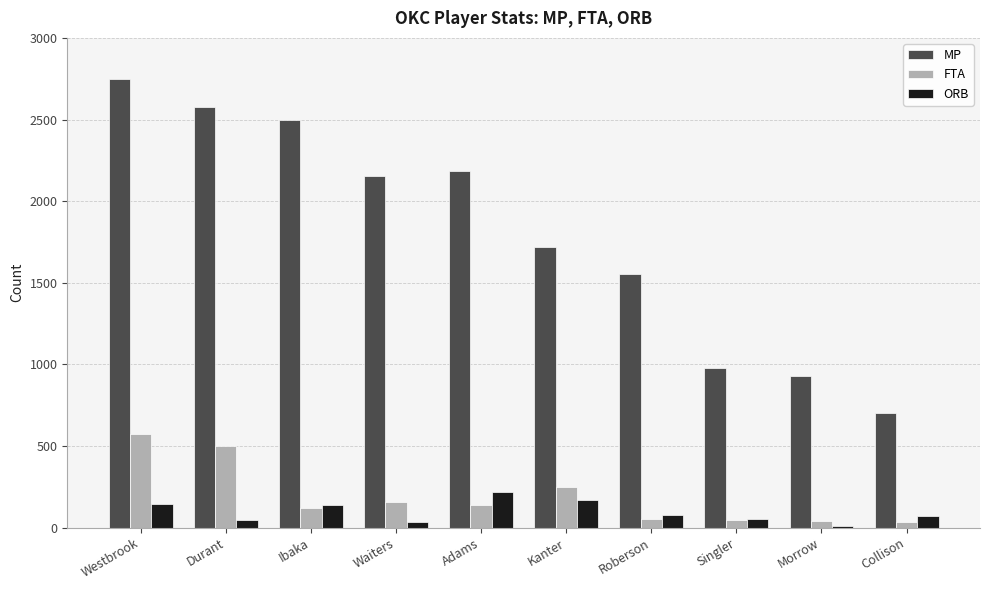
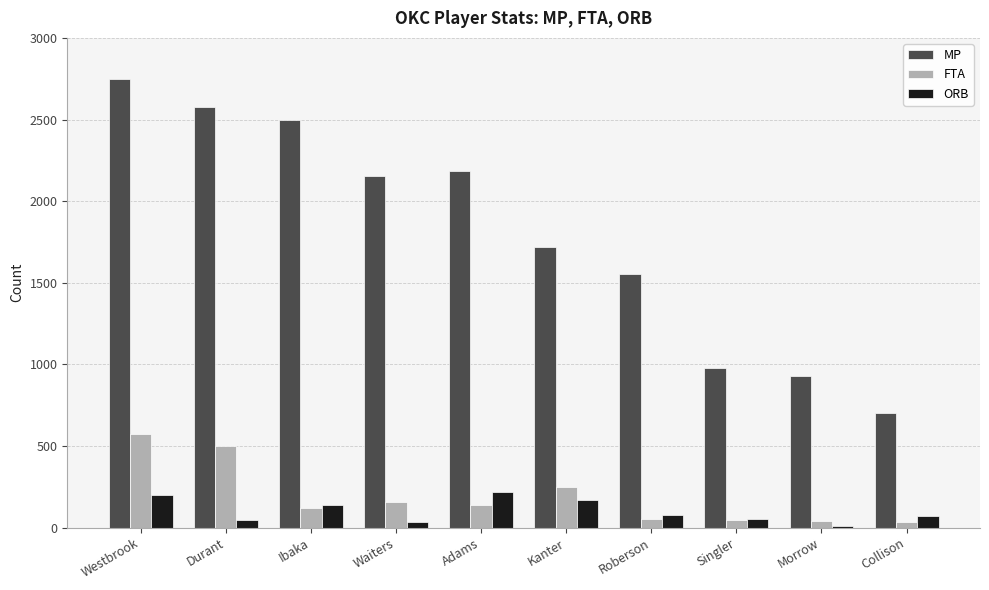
ORB, Westbrook: 150 -> 200
